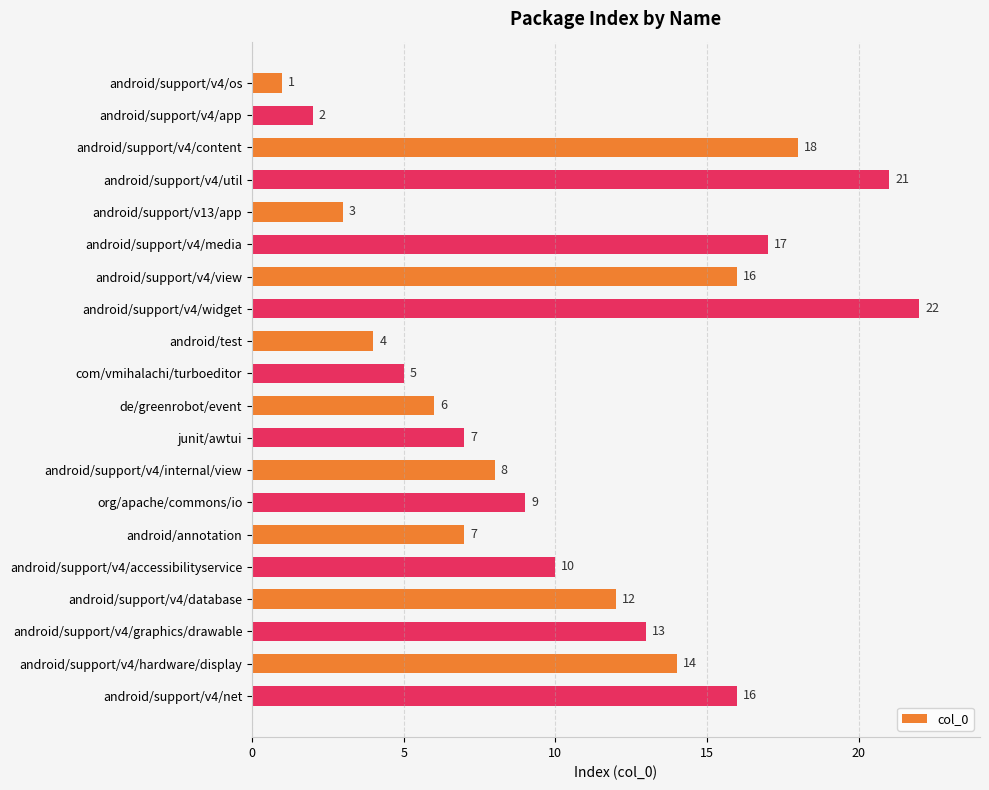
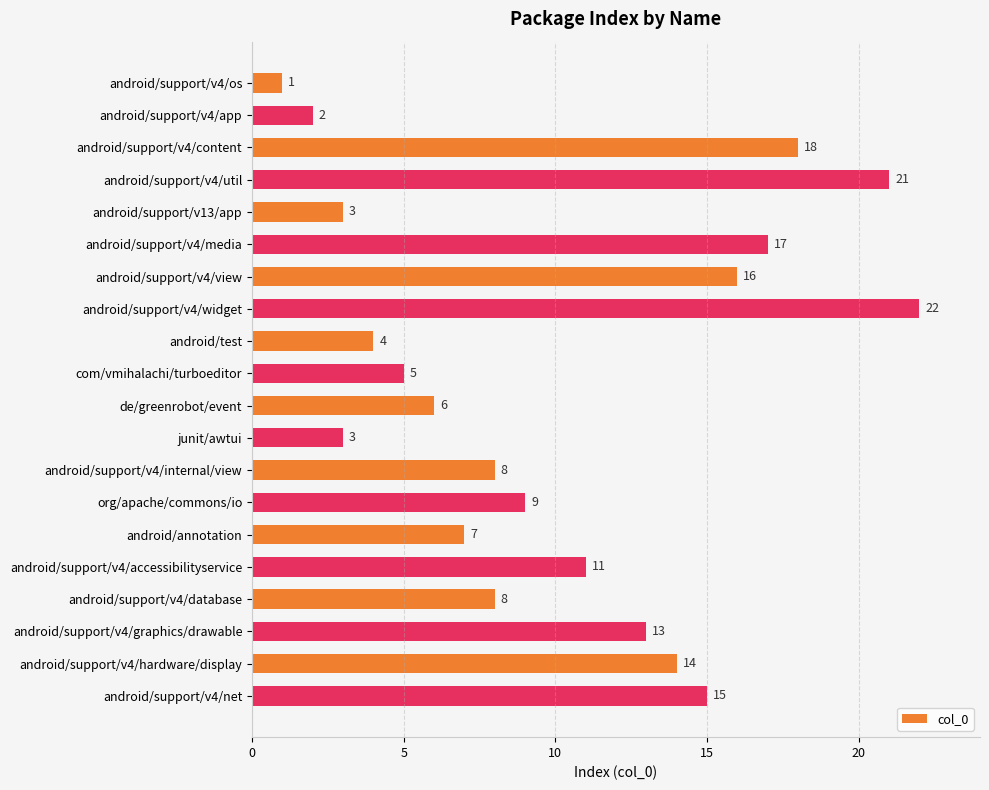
junit/awtui: 7 -> 3
android/support/v4/accessibilityservice: 10 -> 11
android/support/v4/database: 12 -> 8
android/support/v4/net: 16 -> 15
